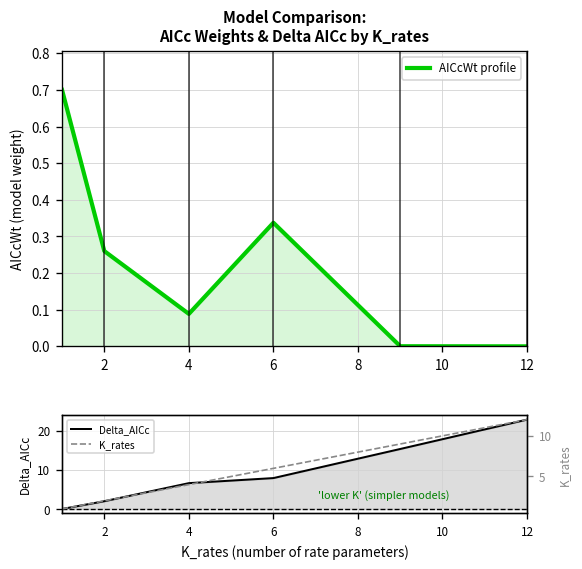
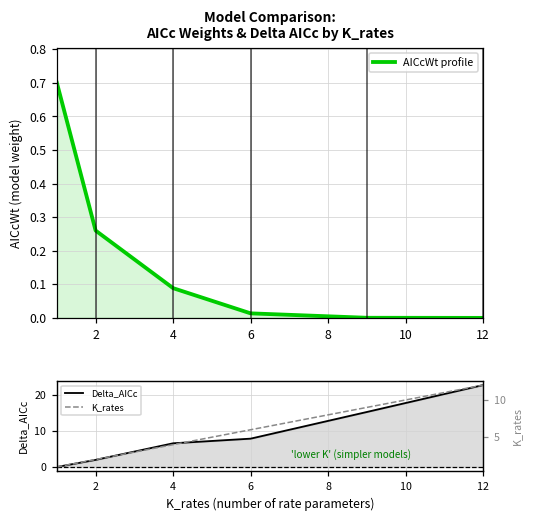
Model Comparison: AICc Weights & Delta AICc by K_rates, 6: 0.34 -> 0.01
